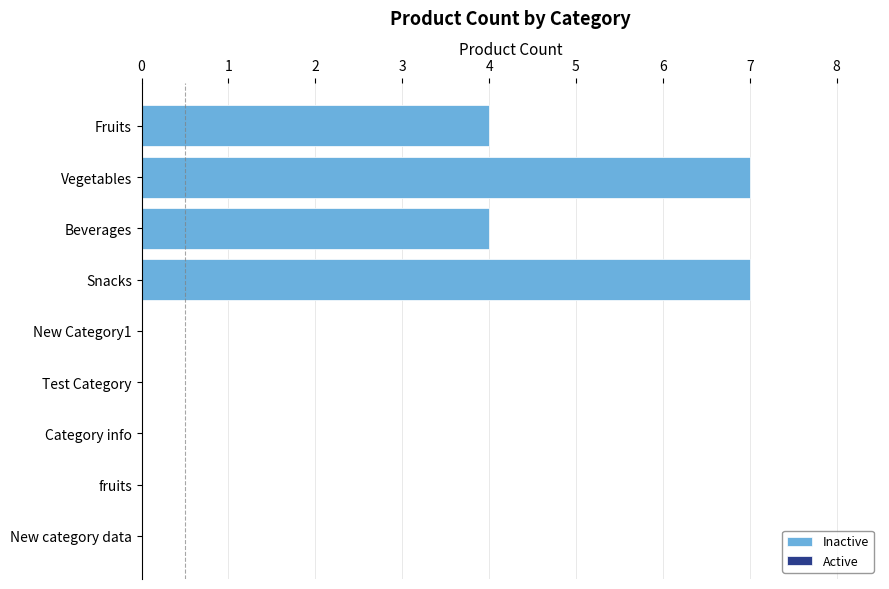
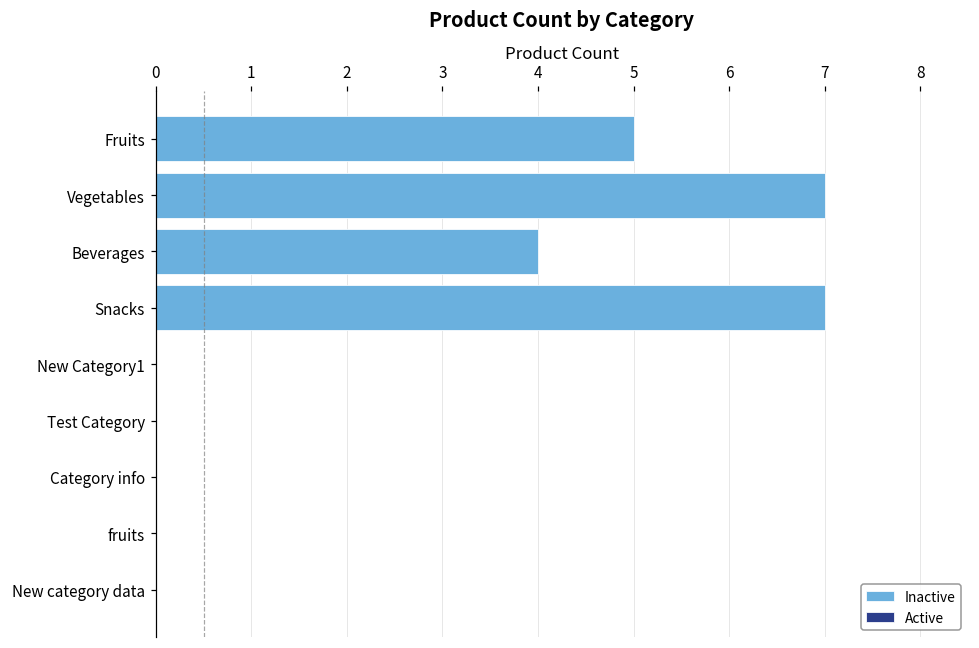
Inactive, Fruits: 4 -> 5
